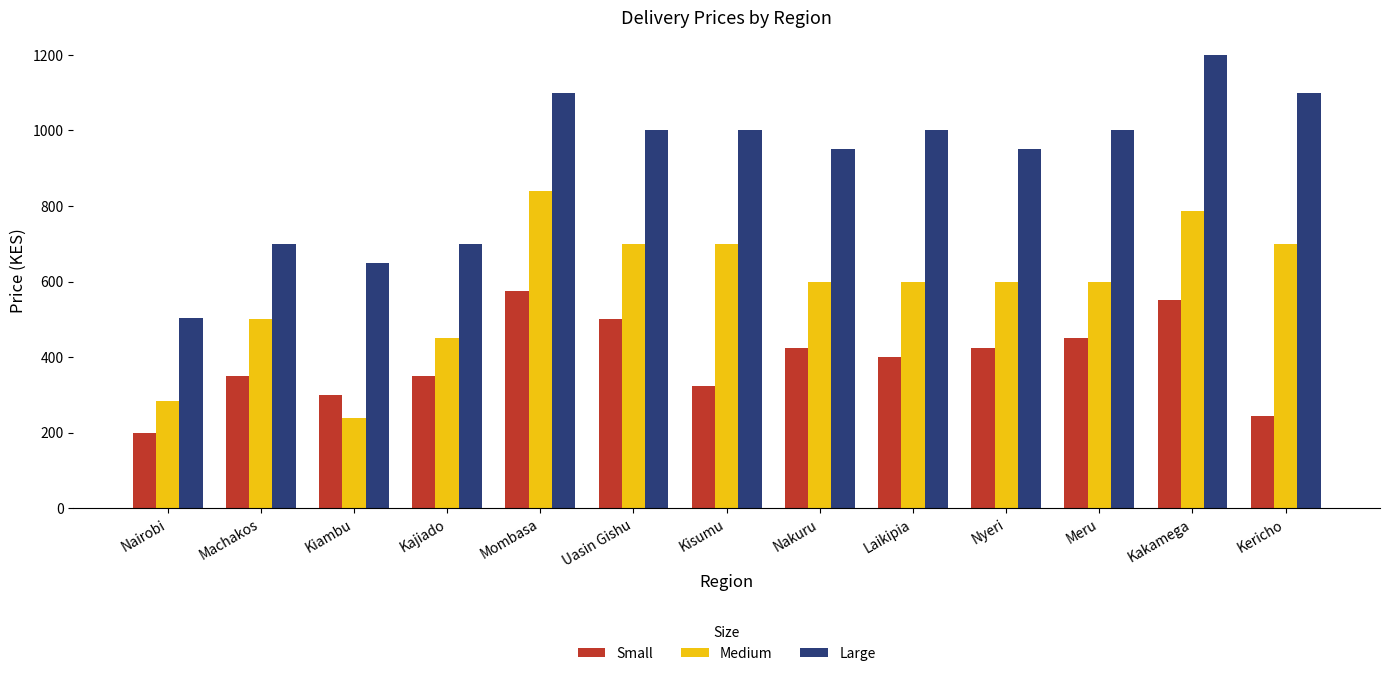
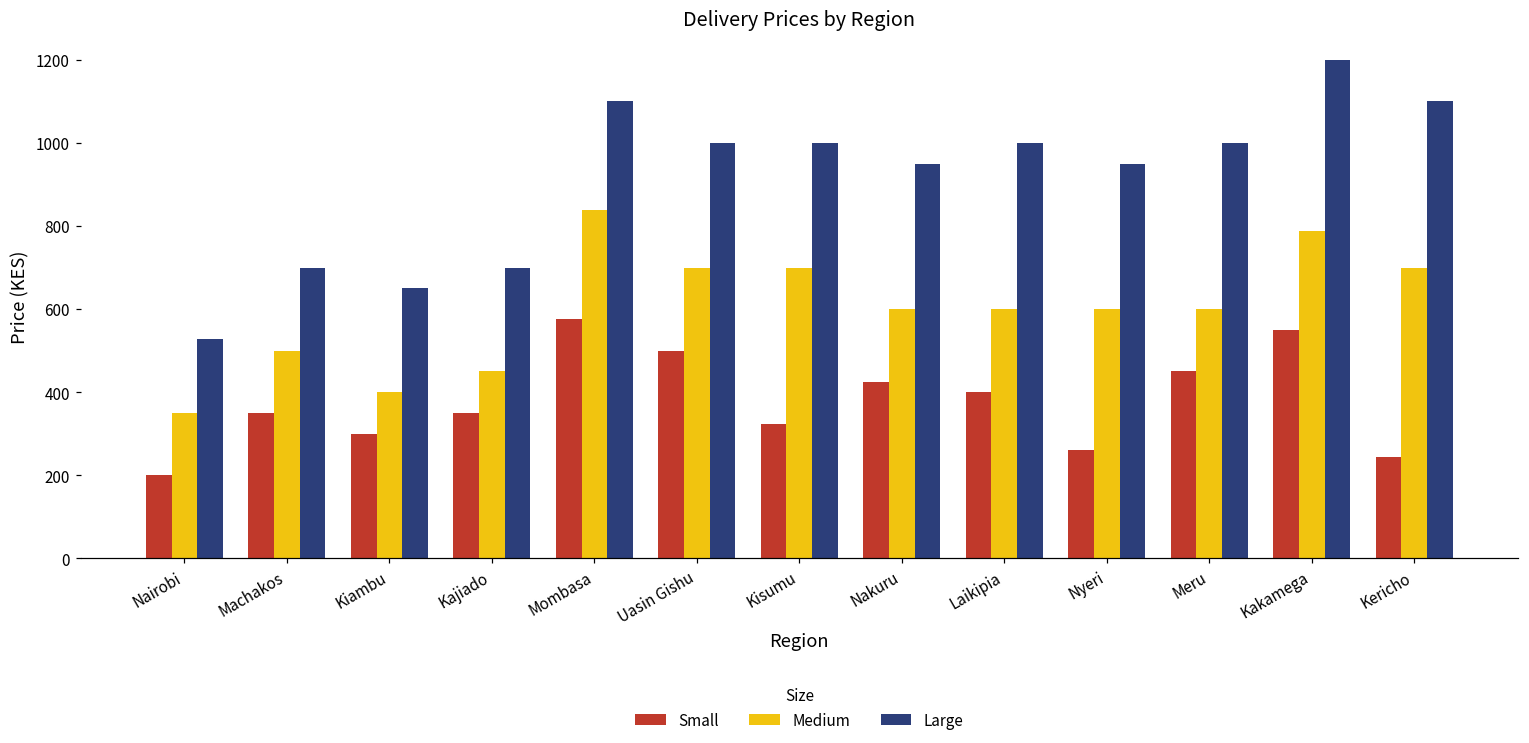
Medium, Nairobi: 280 -> 350
Large, Nairobi: 500 -> 530
Medium, Kiambu: 240 -> 400
Small, Nyeri: 430 -> 260
